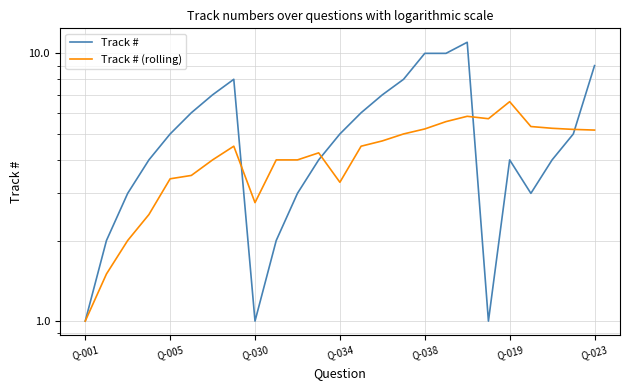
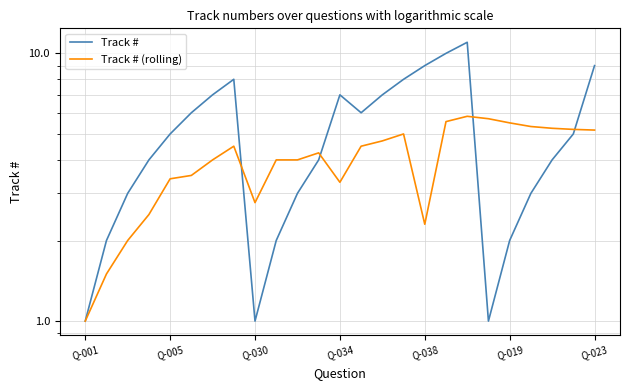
Track #, Q-034: 5 -> 7
Track #, Q-038: 10 -> 9
Track # (rolling), Q-038: 5.2 -> 2.3
Track #, Q-019: 4 -> 2
Track # (rolling), Q-019: 6.6 -> 5.5
